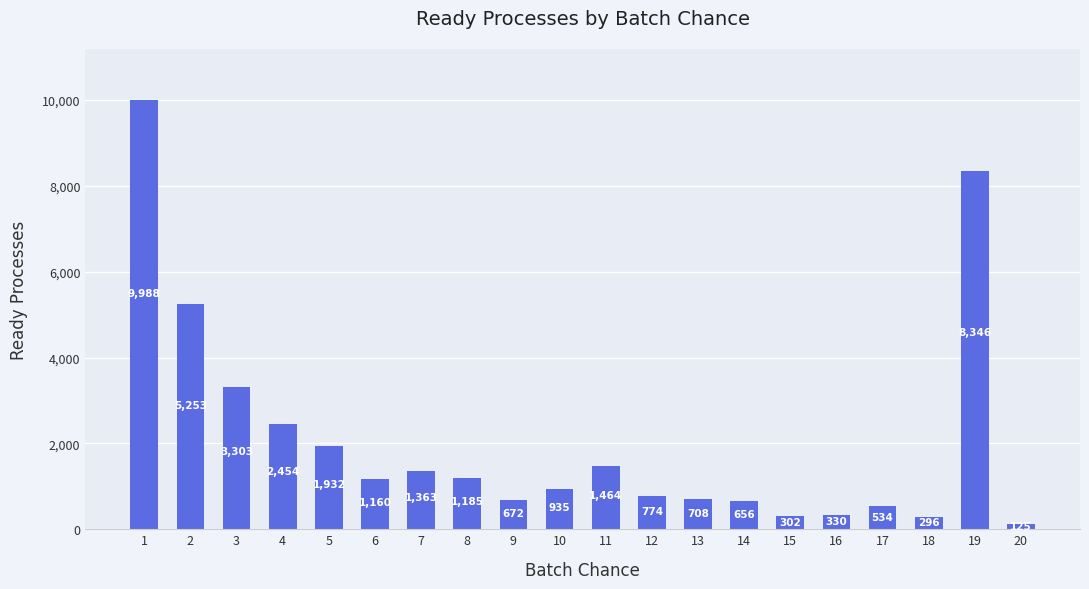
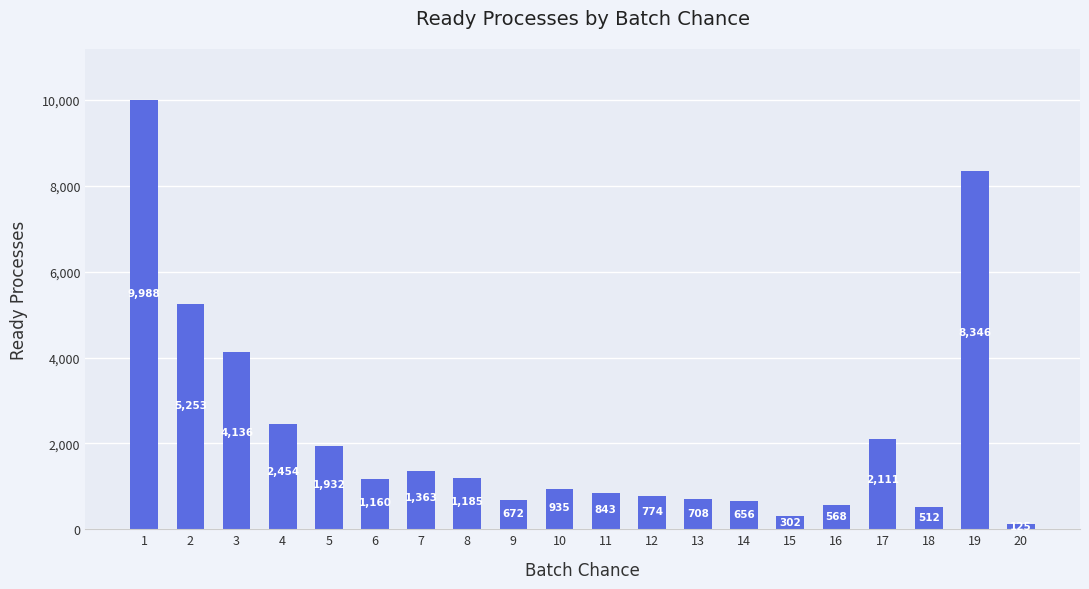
3: 3,303 -> 4,136
11: 1,464 -> 843
16: 330 -> 568
17: 534 -> 2,111
18: 296 -> 512
